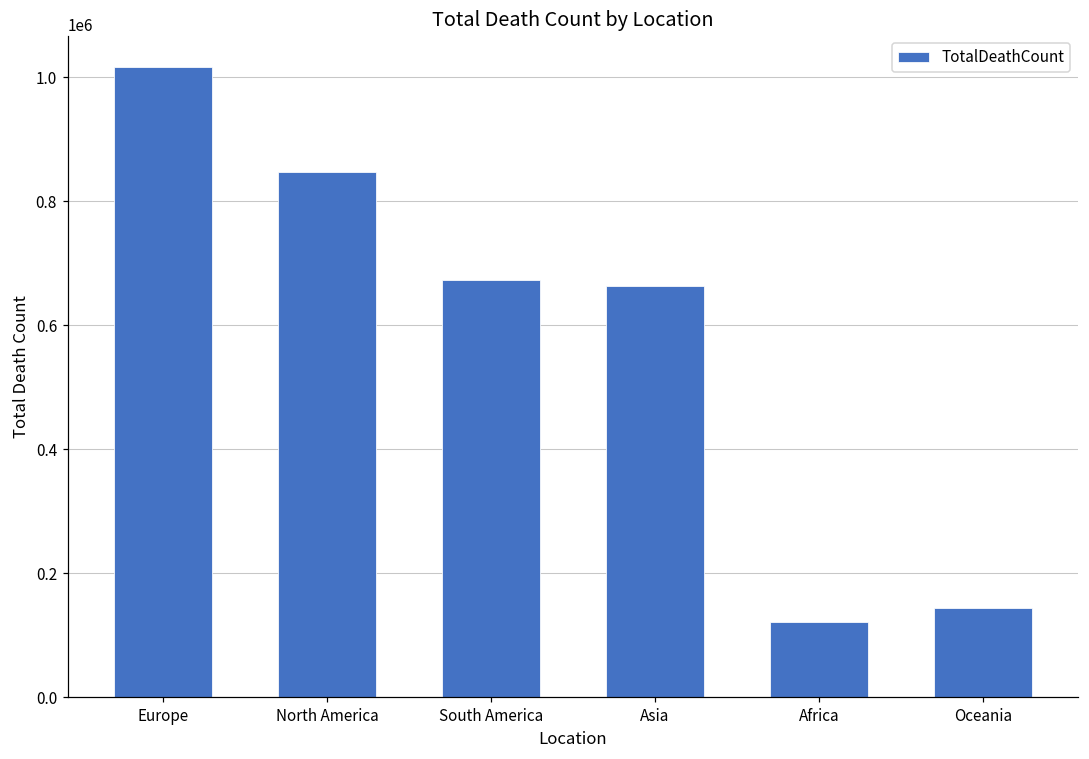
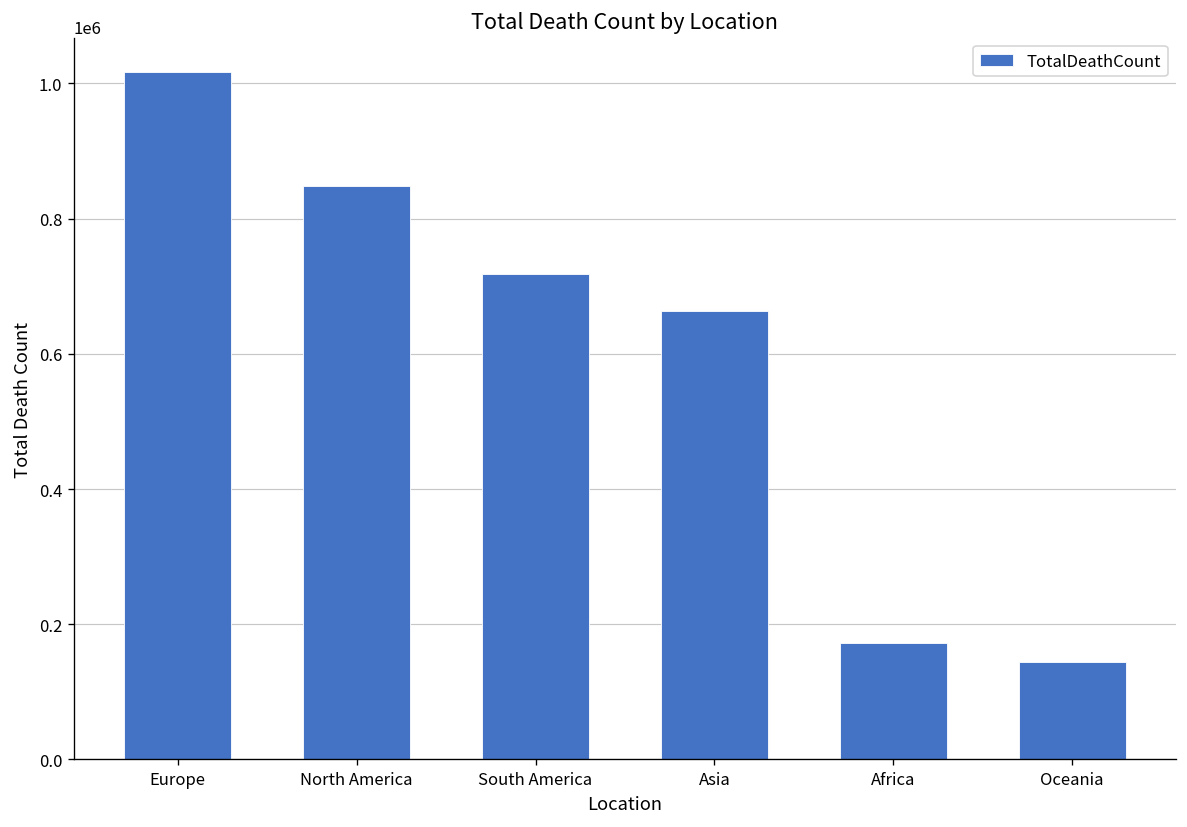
South America: 670000 -> 720000
Africa: 120000 -> 170000
